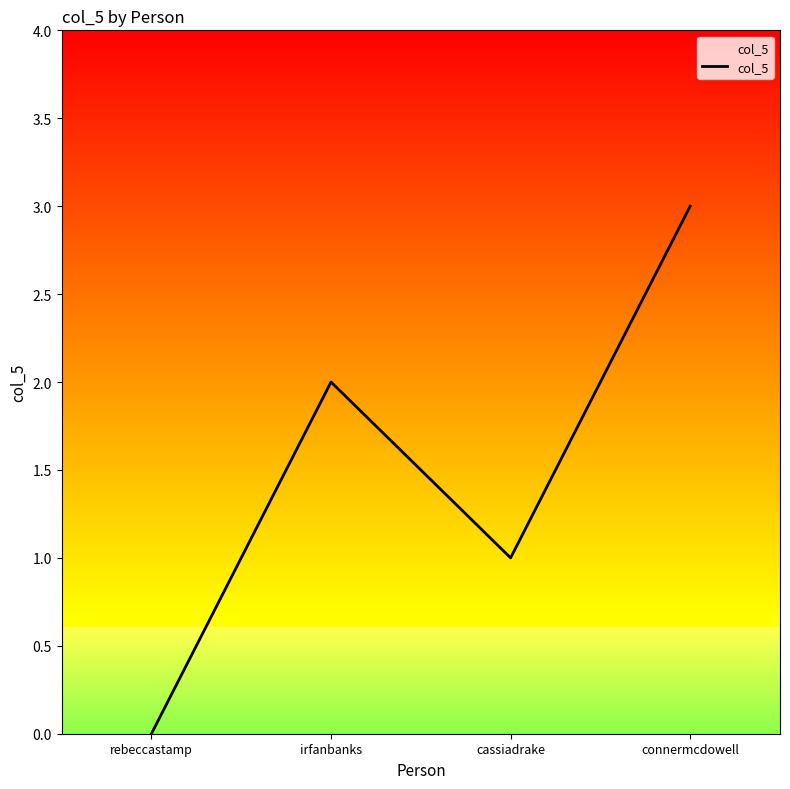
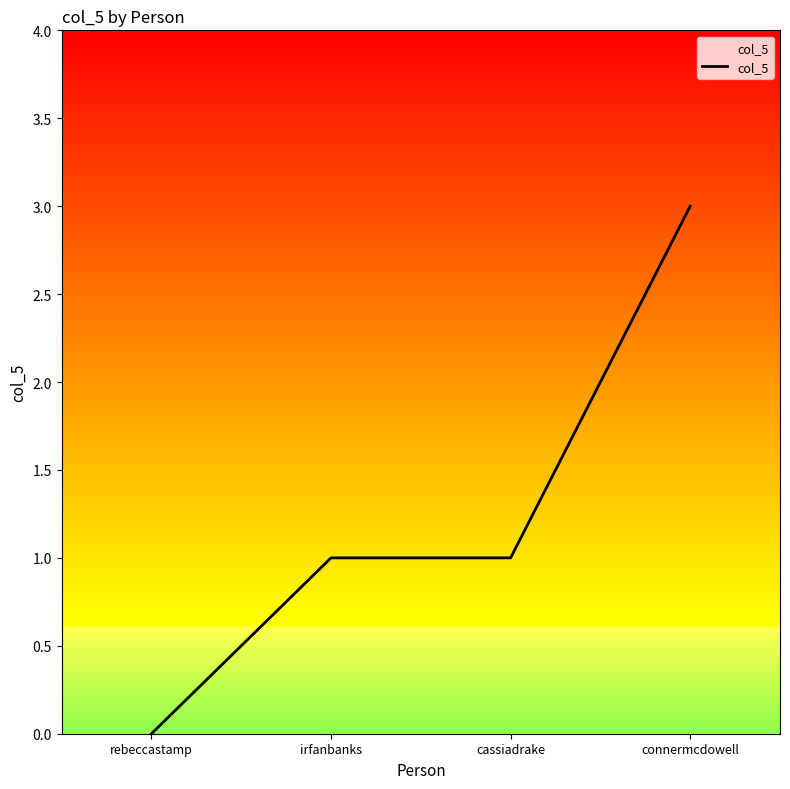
irfanbanks: 2 -> 1
